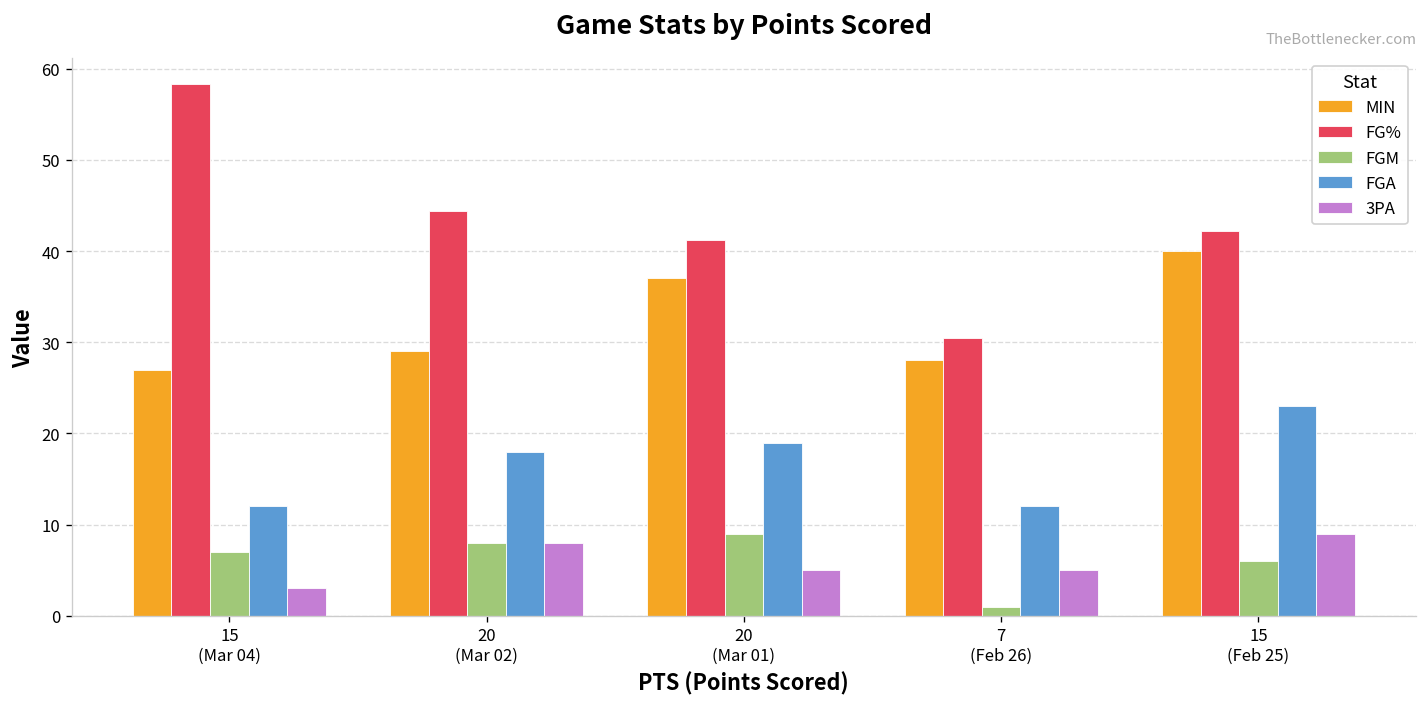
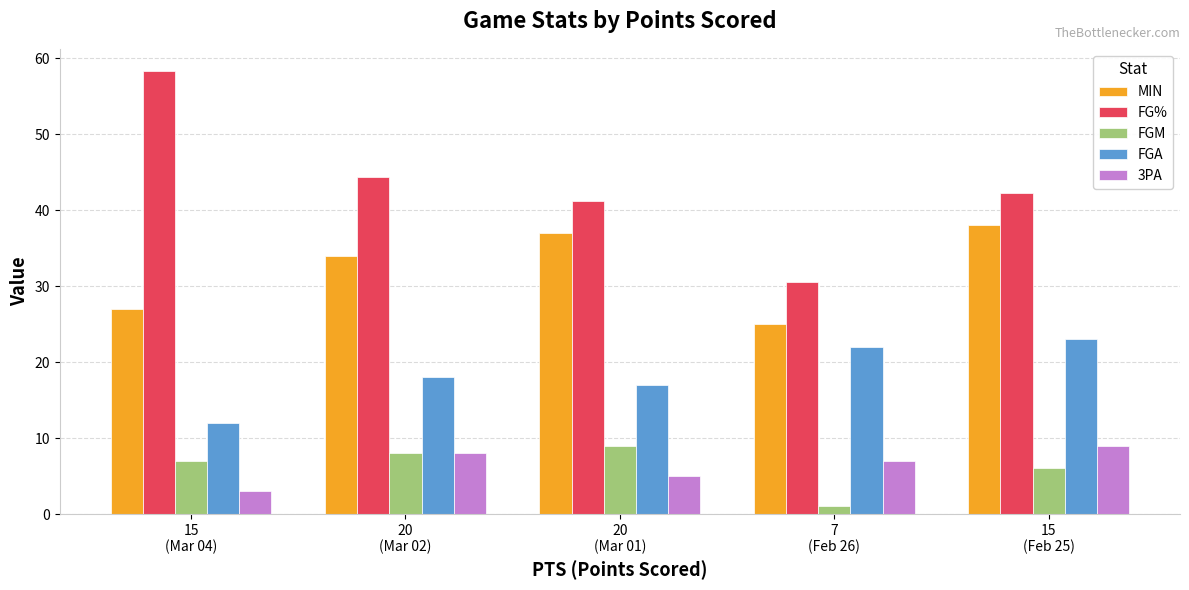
MIN, 20 (Mar 02): 29 -> 34
FGA, 20 (Mar 01): 19 -> 17
MIN, 7 (Feb 26): 28 -> 25
FGA, 7 (Feb 26): 12 -> 22
3PA, 7 (Feb 26): 5 -> 7
MIN, 15 (Feb 25): 40 -> 38
